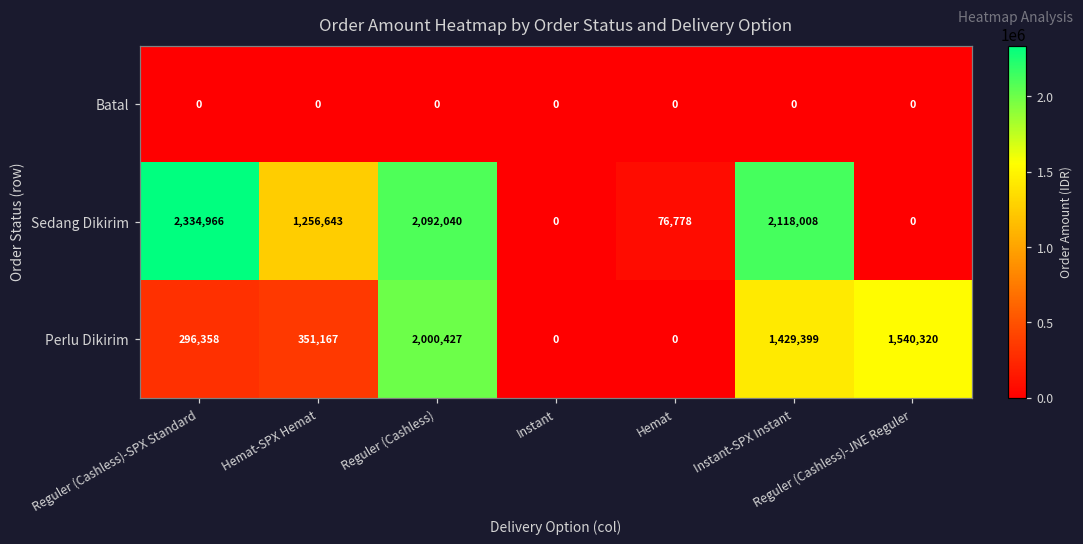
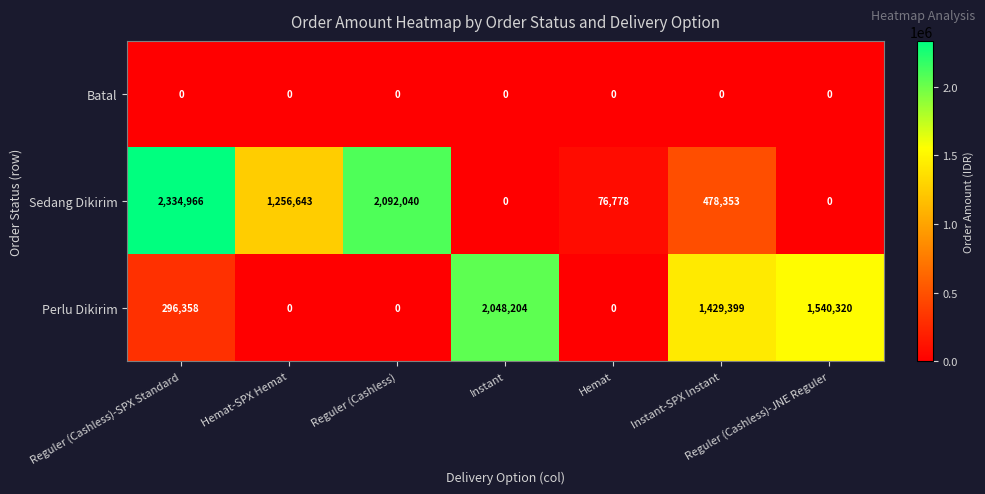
Sedang Dikirim, Instant-SPX Instant: 2,118,008 -> 478,353
Perlu Dikirim, Hemat-SPX Hemat: 351,167 -> 0
Perlu Dikirim, Reguler (Cashless): 2,000,427 -> 0
Perlu Dikirim, Instant: 0 -> 2,048,204
